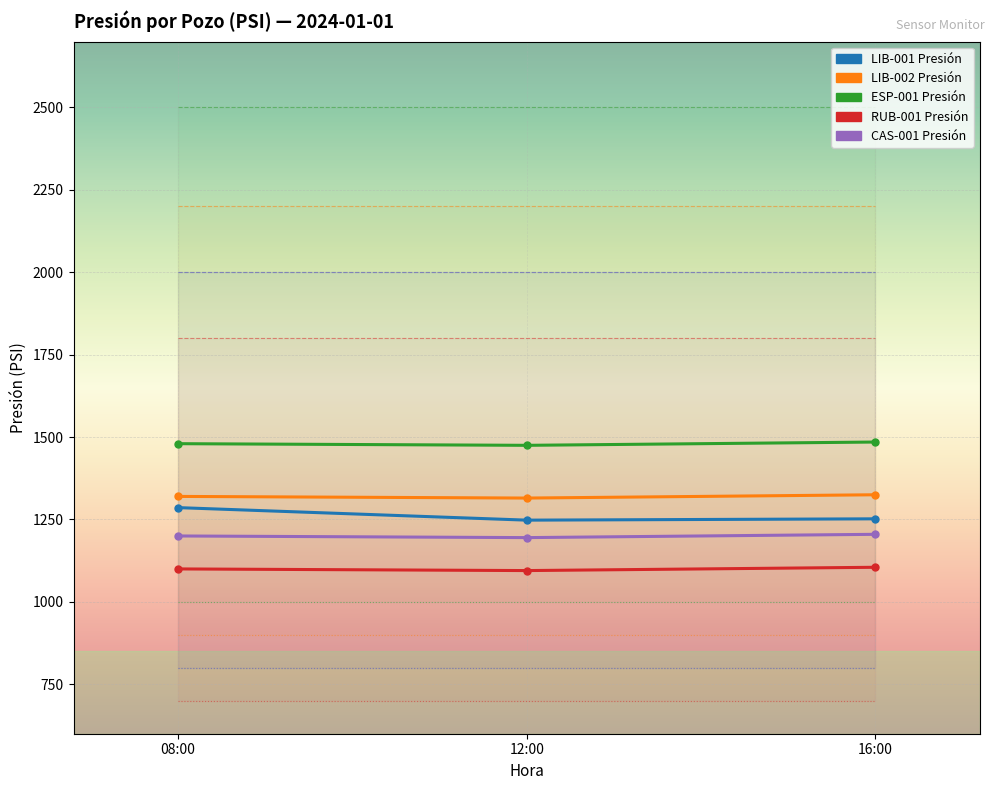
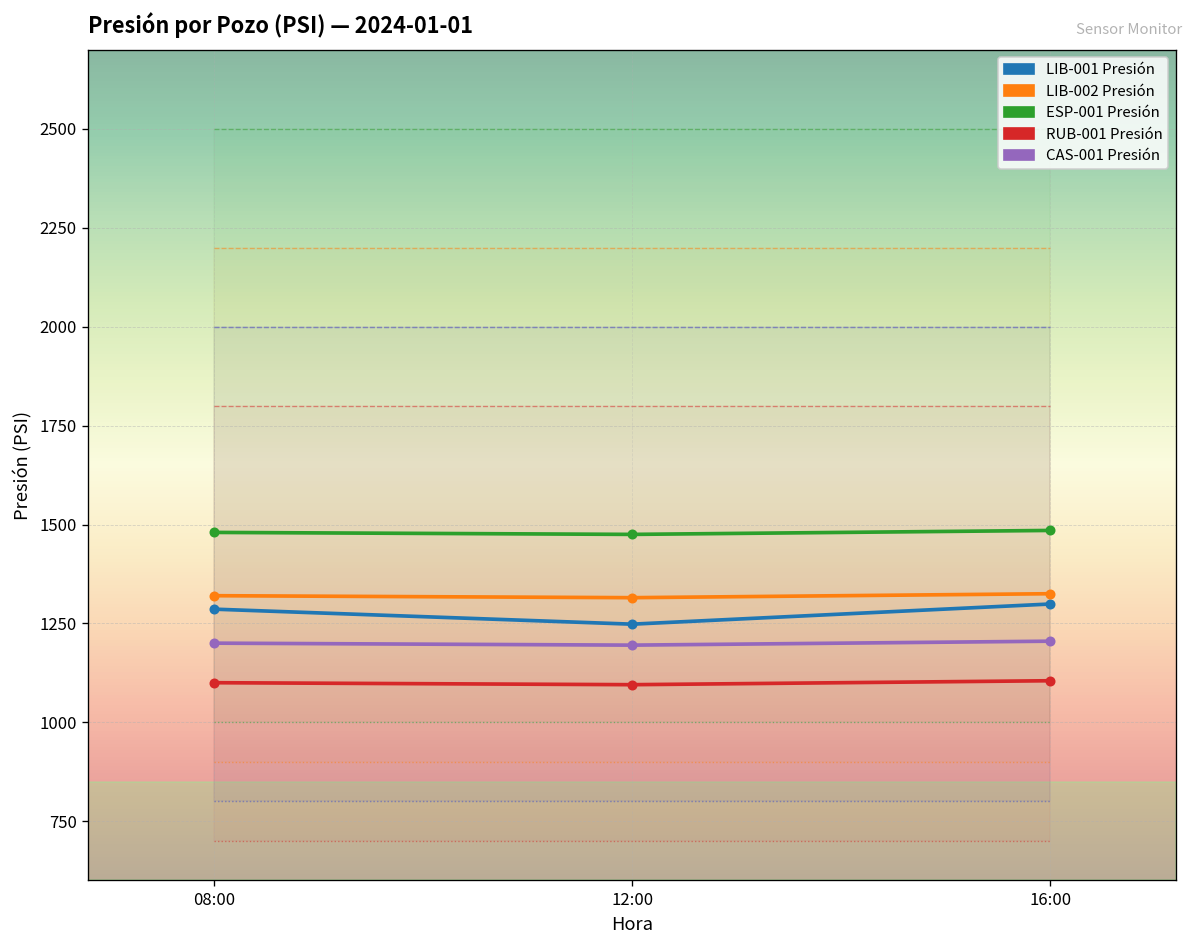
LIB-001 Presión, 16:00: 1250 -> 1300
